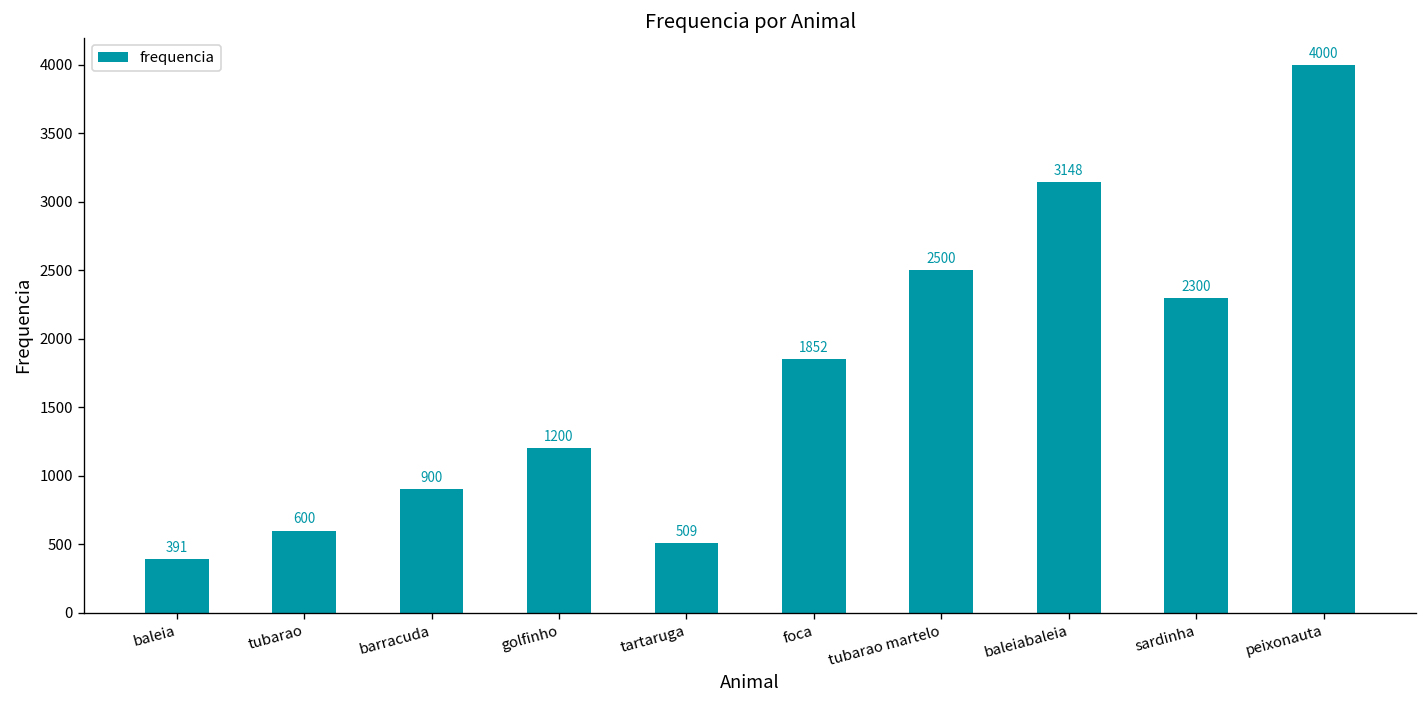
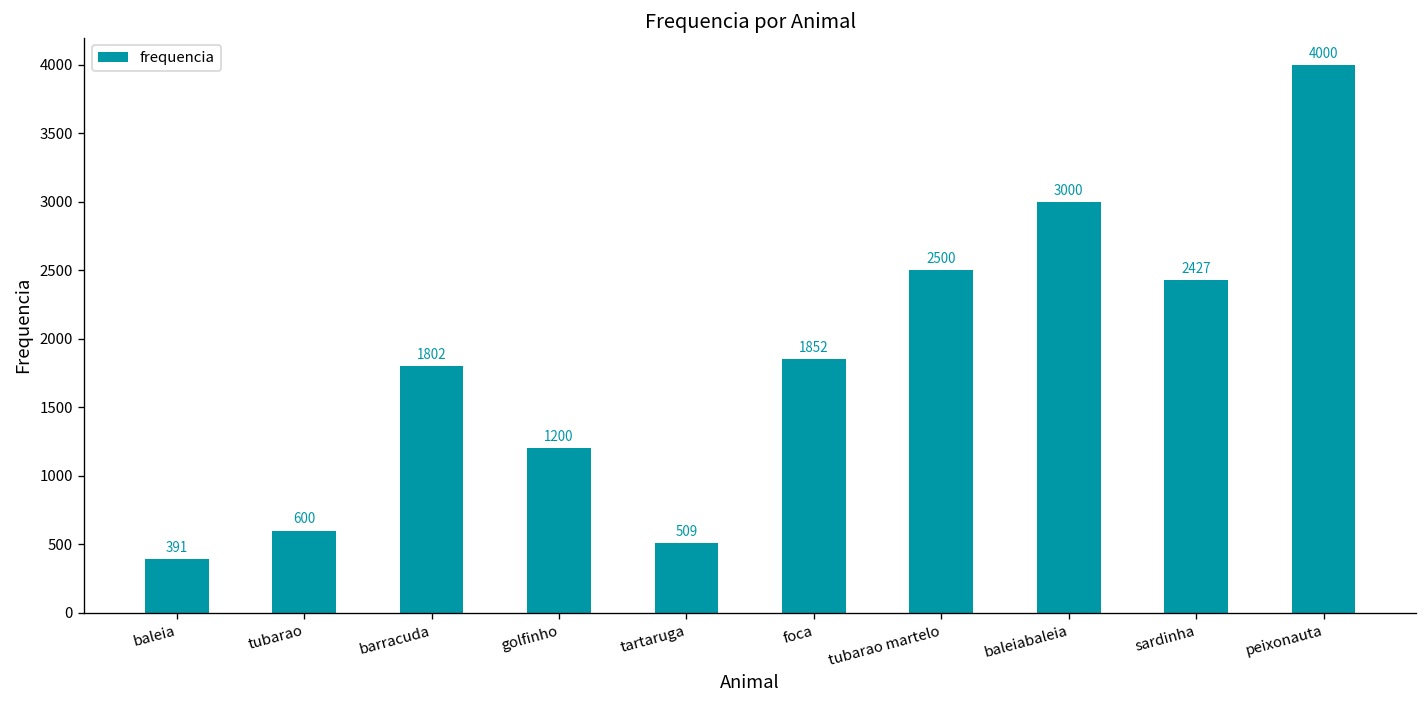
barracuda: 900 -> 1802
baleiabaleia: 3148 -> 3000
sardinha: 2300 -> 2427
